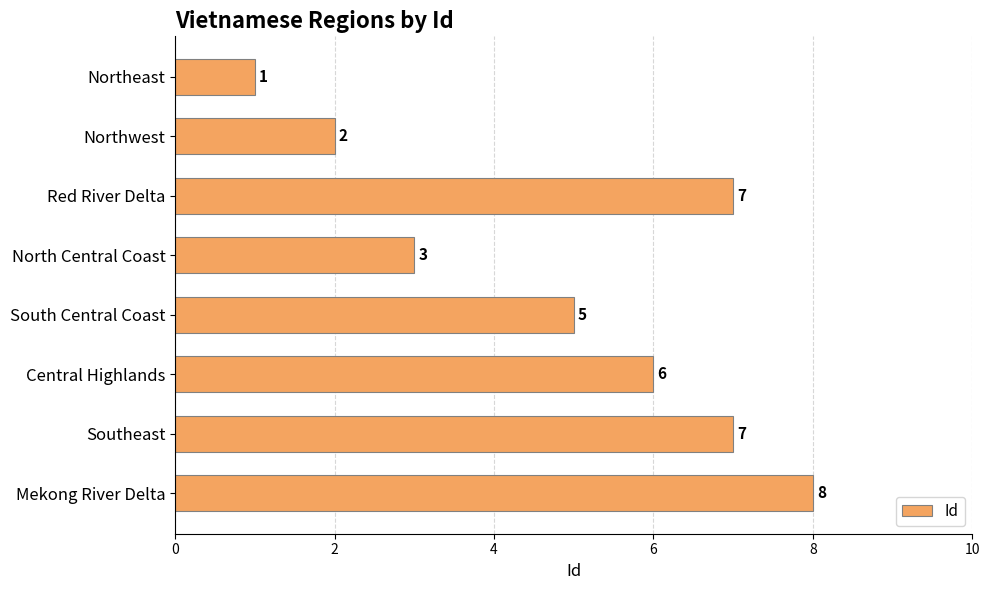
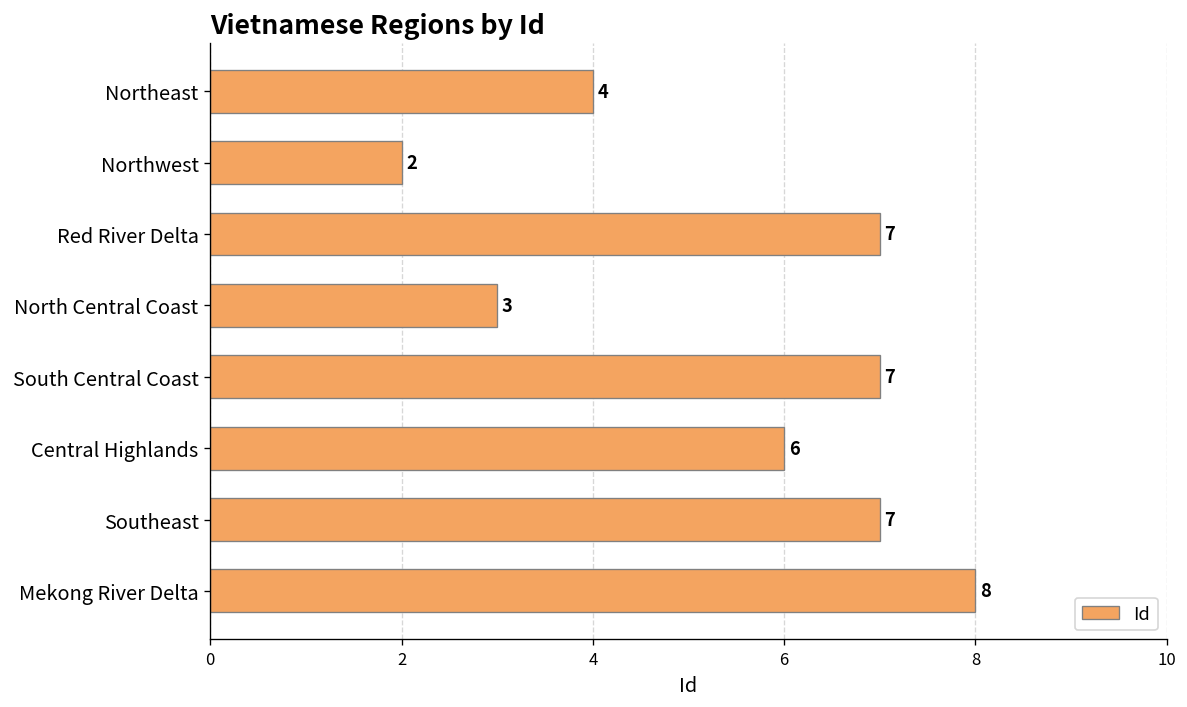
Northeast: 1 -> 4
South Central Coast: 5 -> 7
